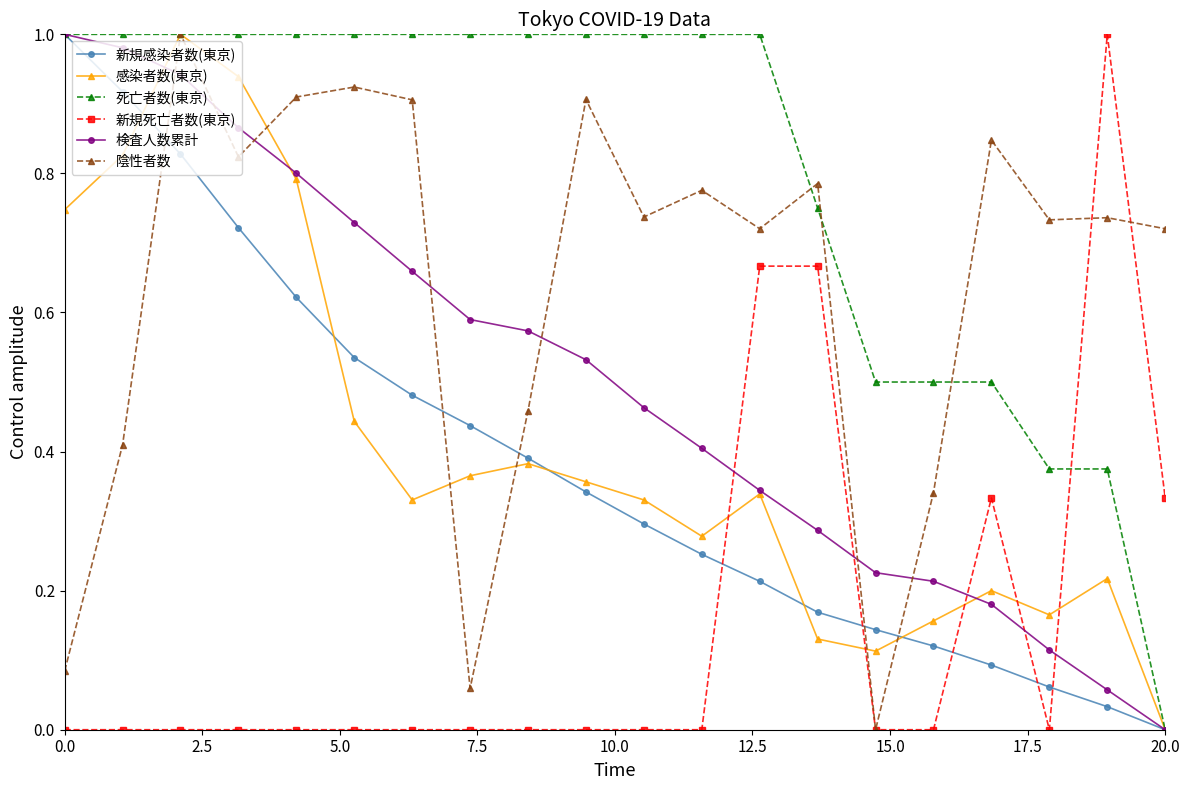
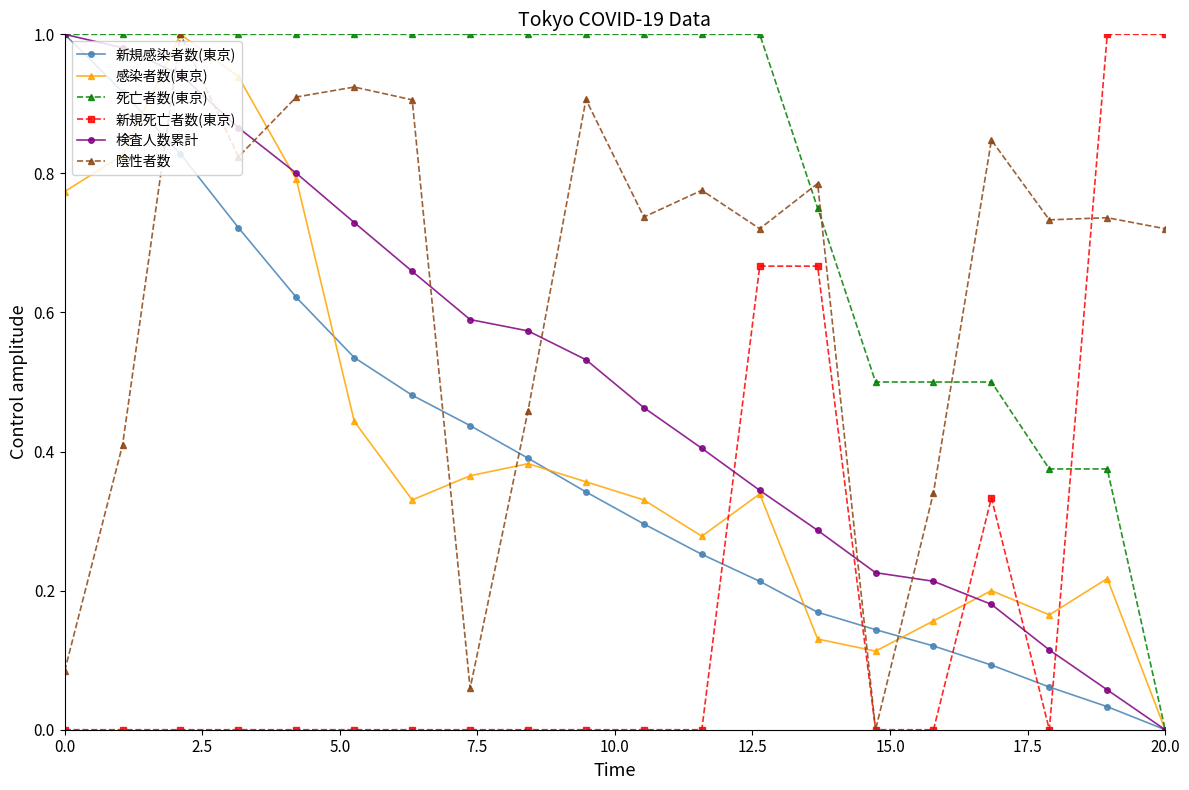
感染者数(東京), 0.0: 0.75 -> 0.77
新規死亡者数(東京), 20.0: 0.33 -> 1.00
